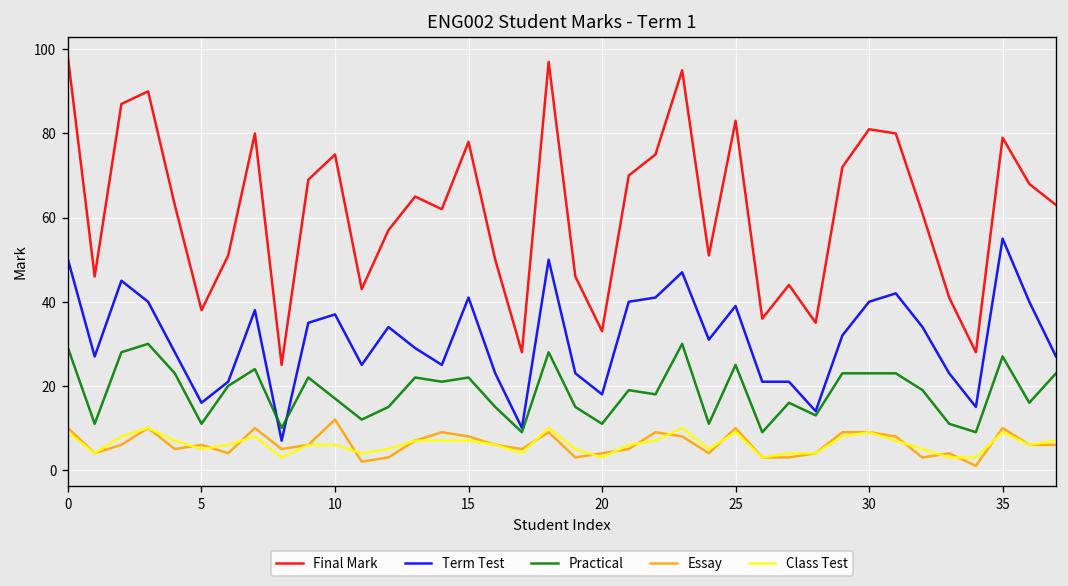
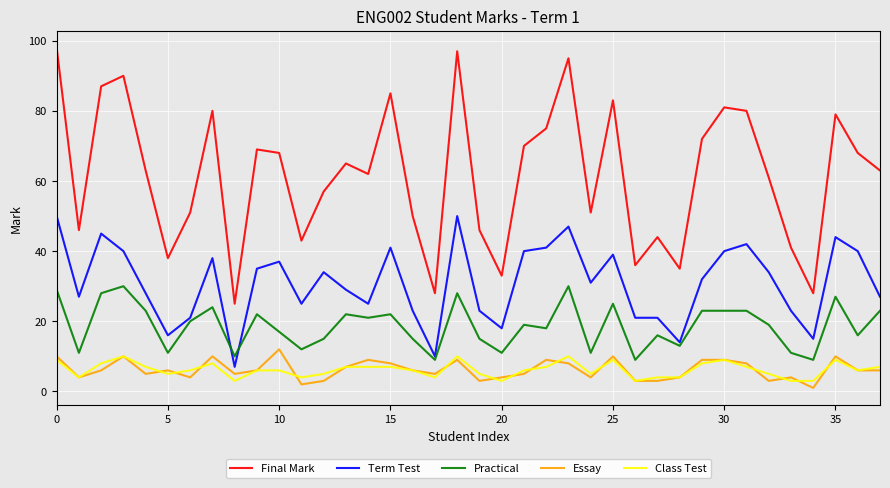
Final Mark, 10: 75 -> 68
Final Mark, 15: 78 -> 85
Term Test, 35: 55 -> 44
